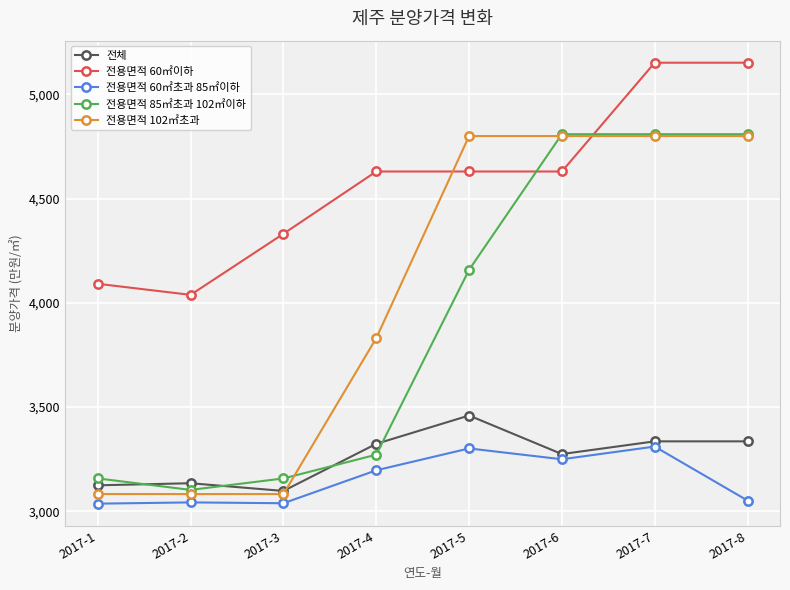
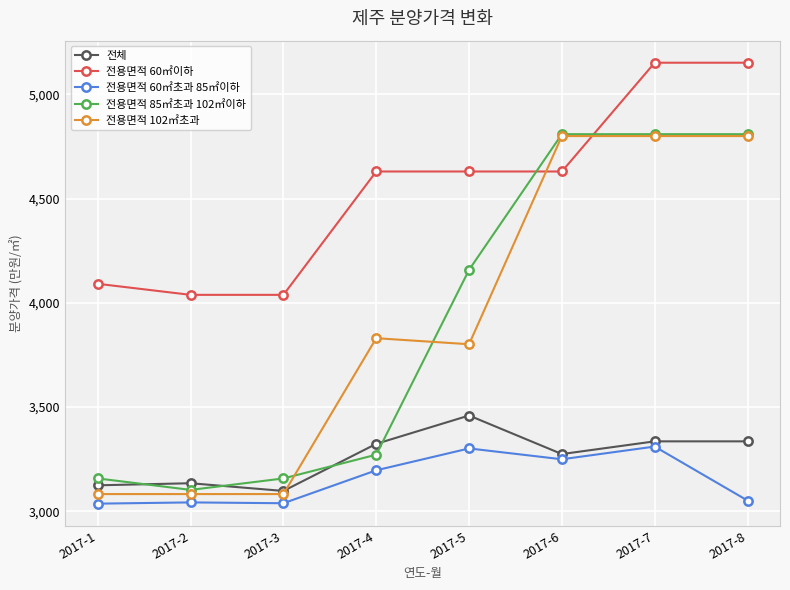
전용면적 60㎡이하, 2017-3: 4,330 -> 4,040
전용면적 102㎡초과, 2017-5: 4,800 -> 3,800
